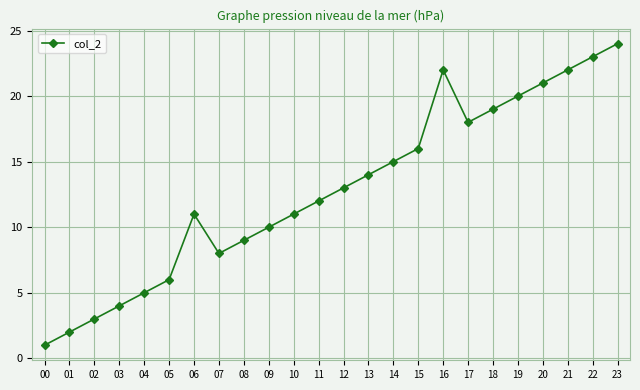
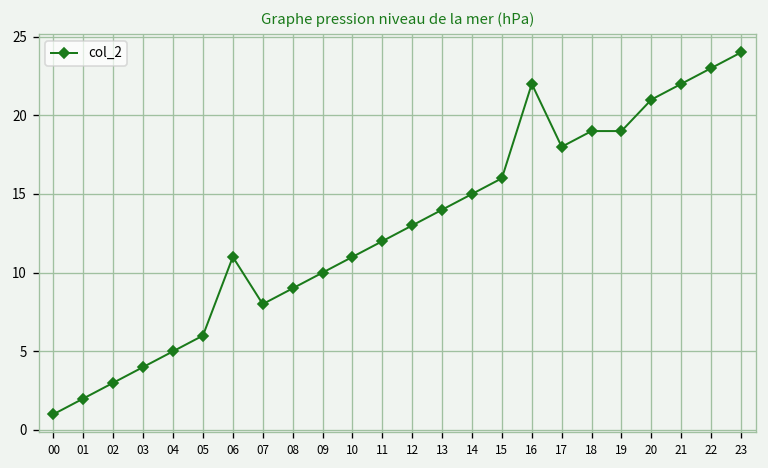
19: 20 -> 19
